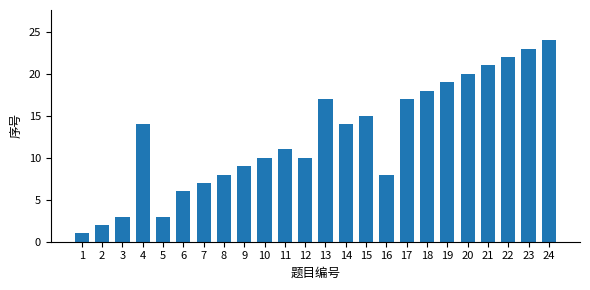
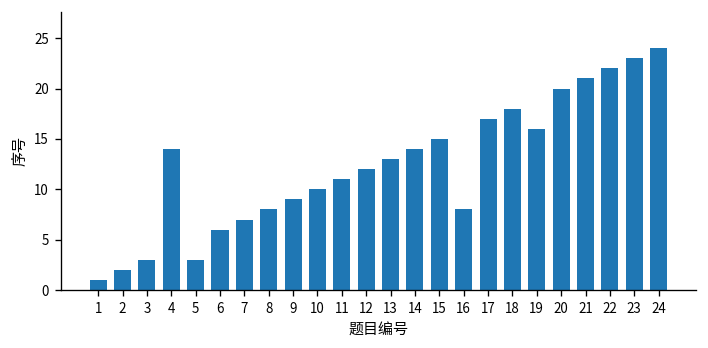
12: 10 -> 12
13: 17 -> 13
19: 19 -> 16
